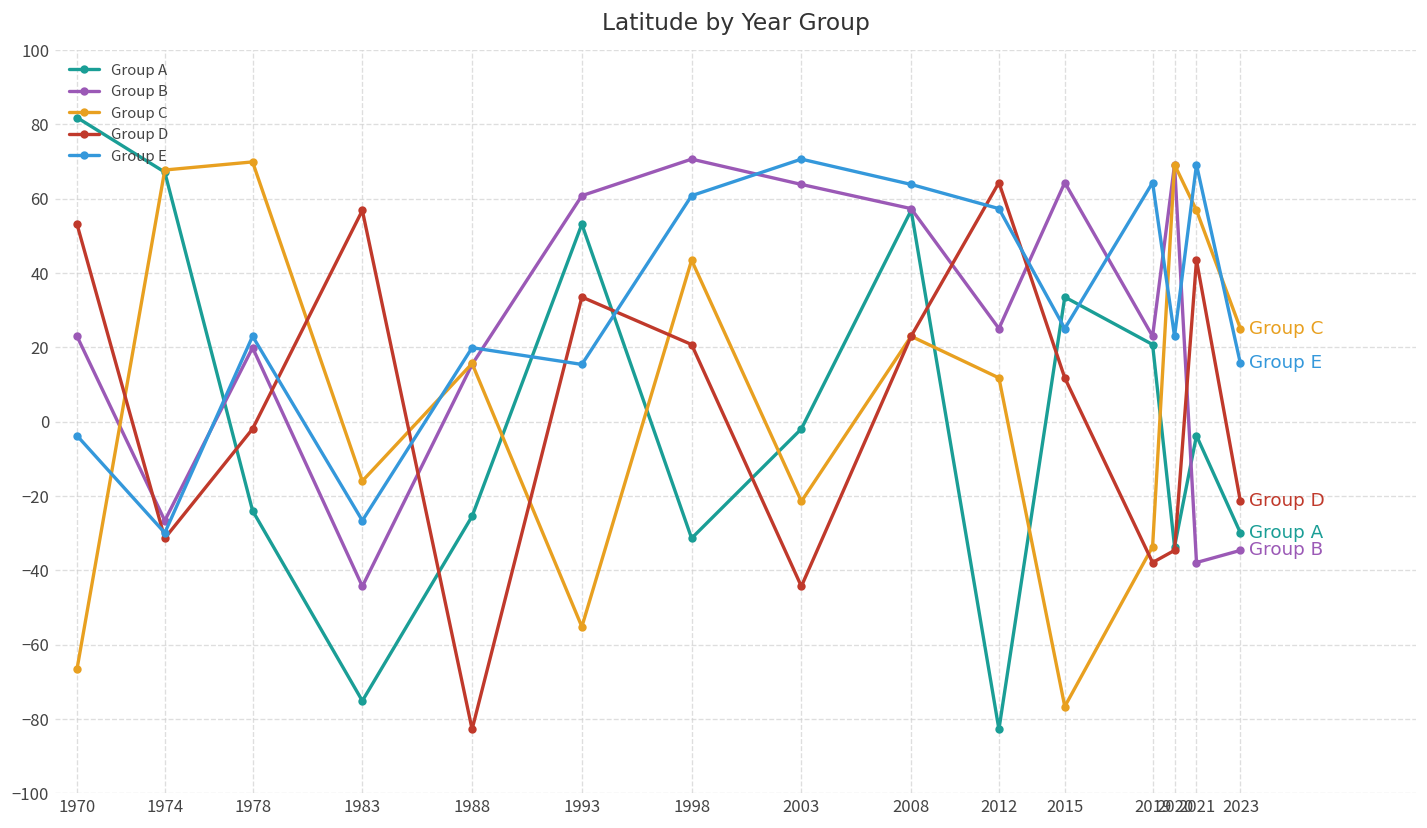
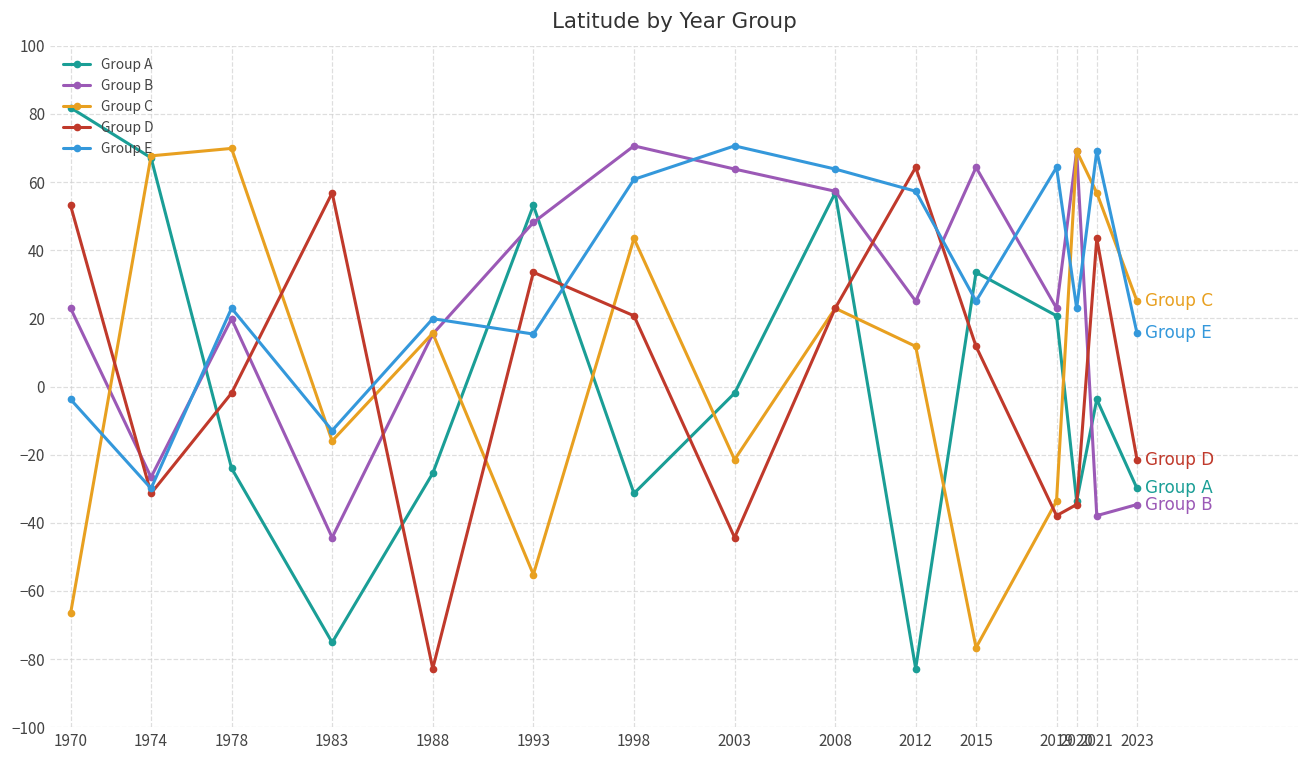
Group E, 1983: -27 -> -13
Group B, 1993: 61 -> 48
